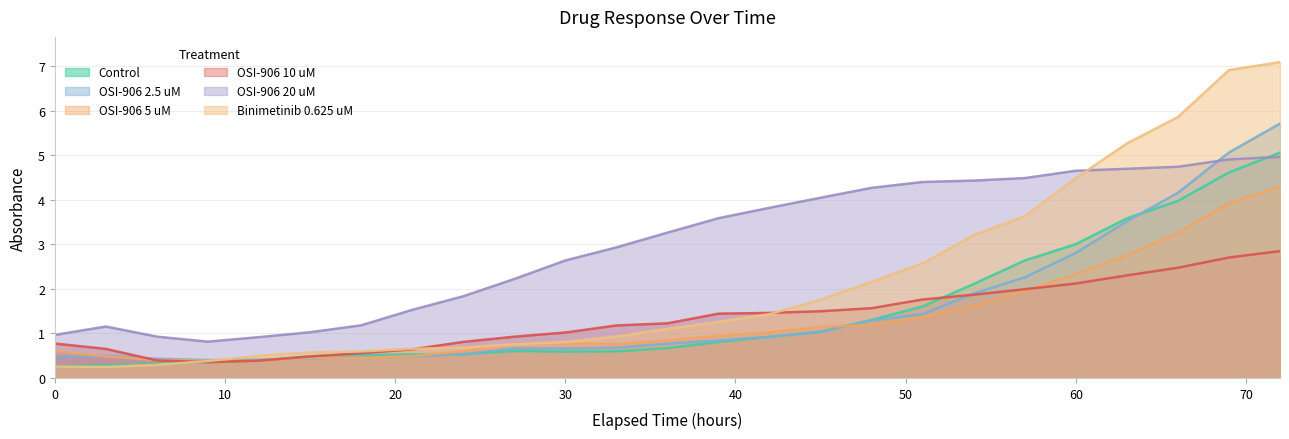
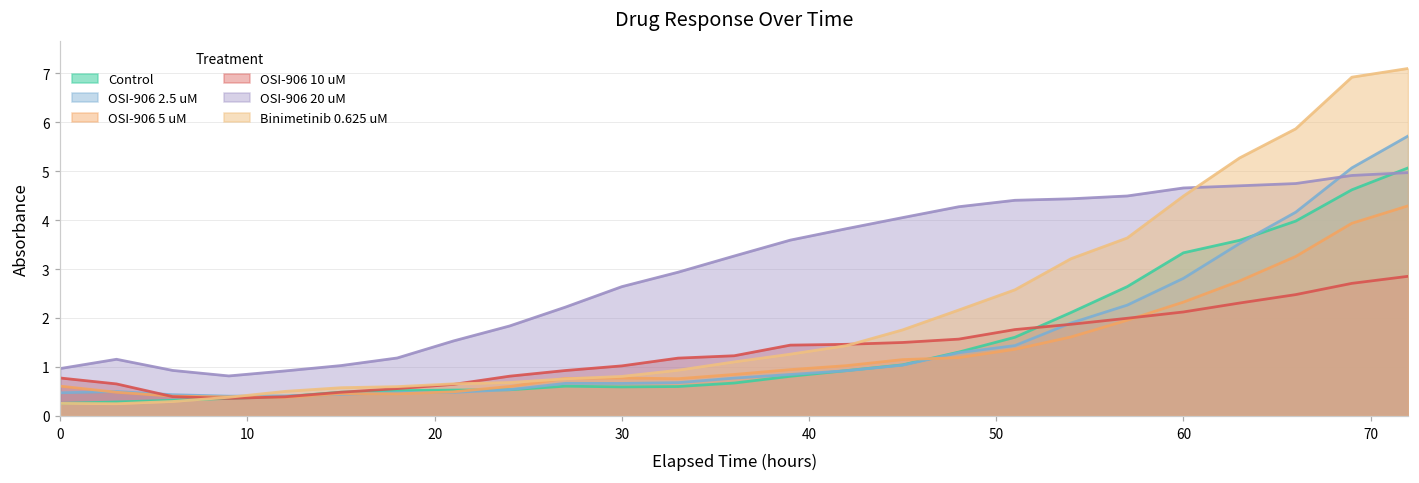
Control, 60: 3.0 -> 3.3
